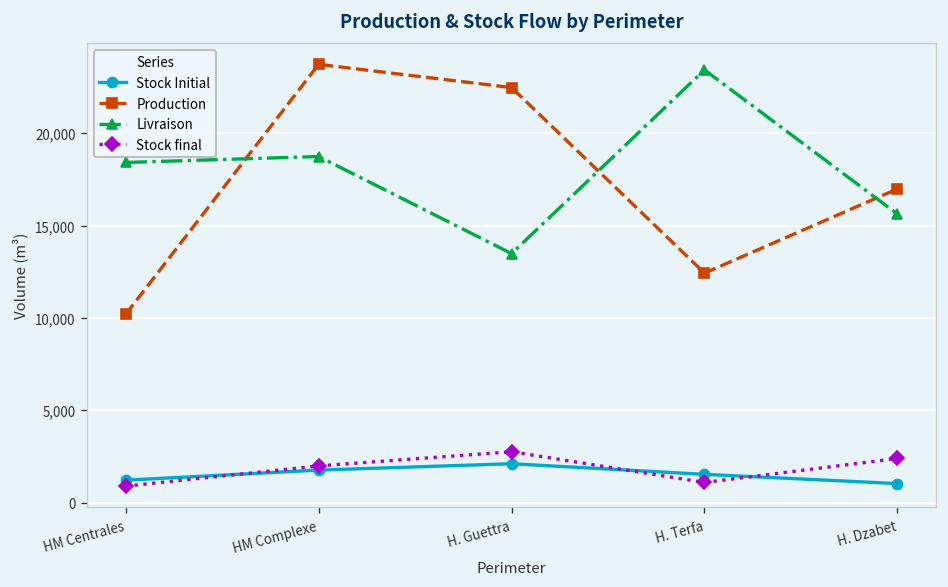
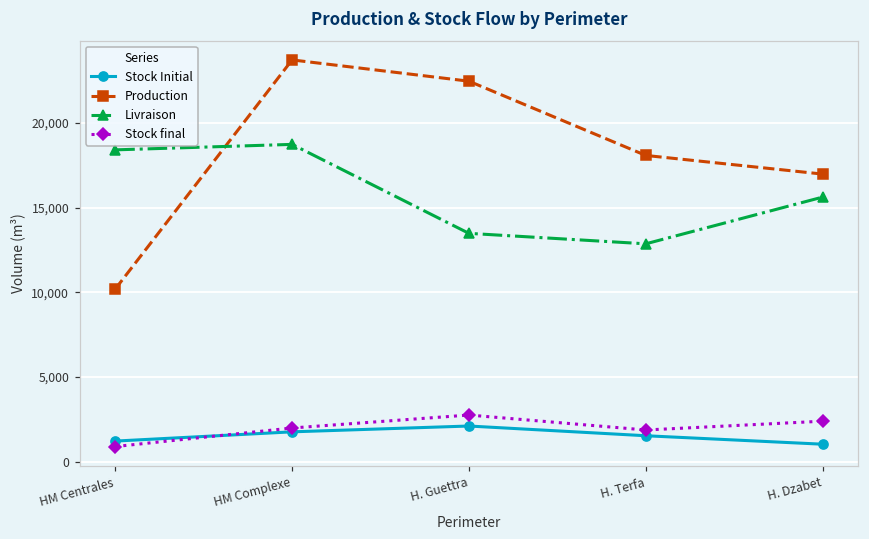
Production, H. Terfa: 12,400 -> 18,100
Livraison, H. Terfa: 23,400 -> 12,900
Stock final, H. Terfa: 1,100 -> 1,900
